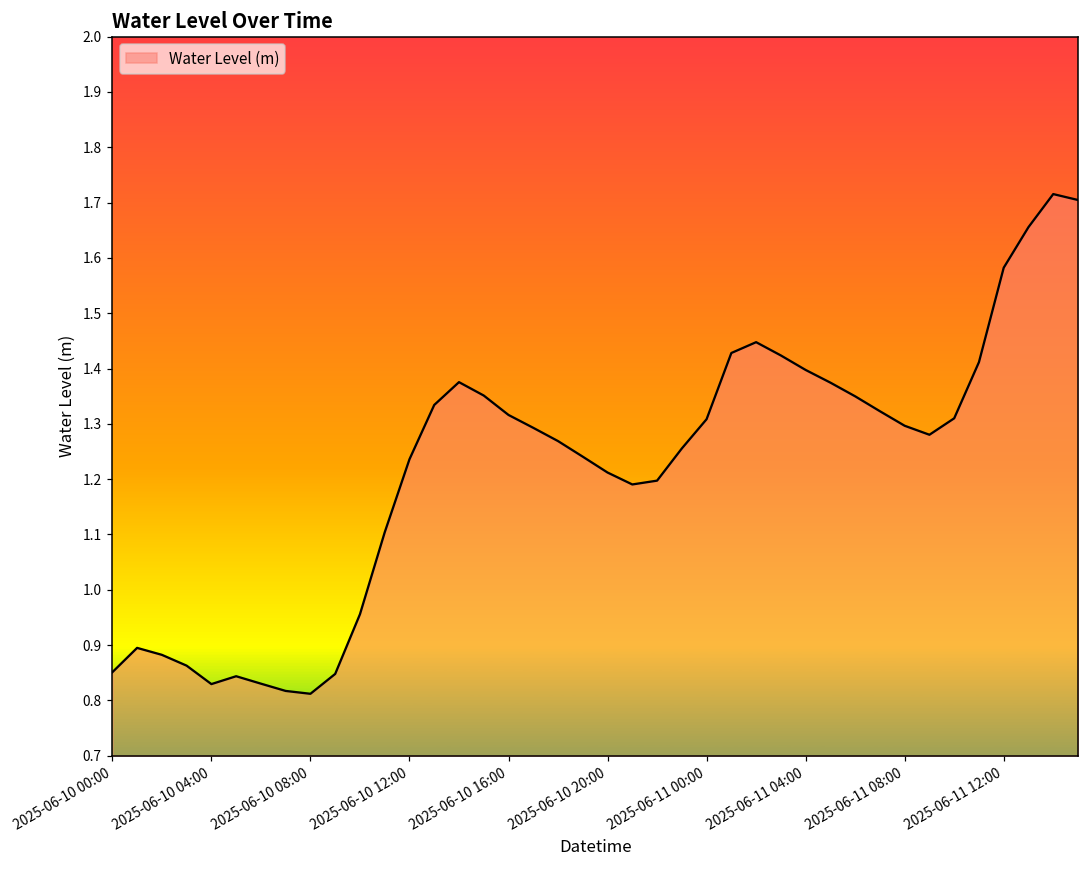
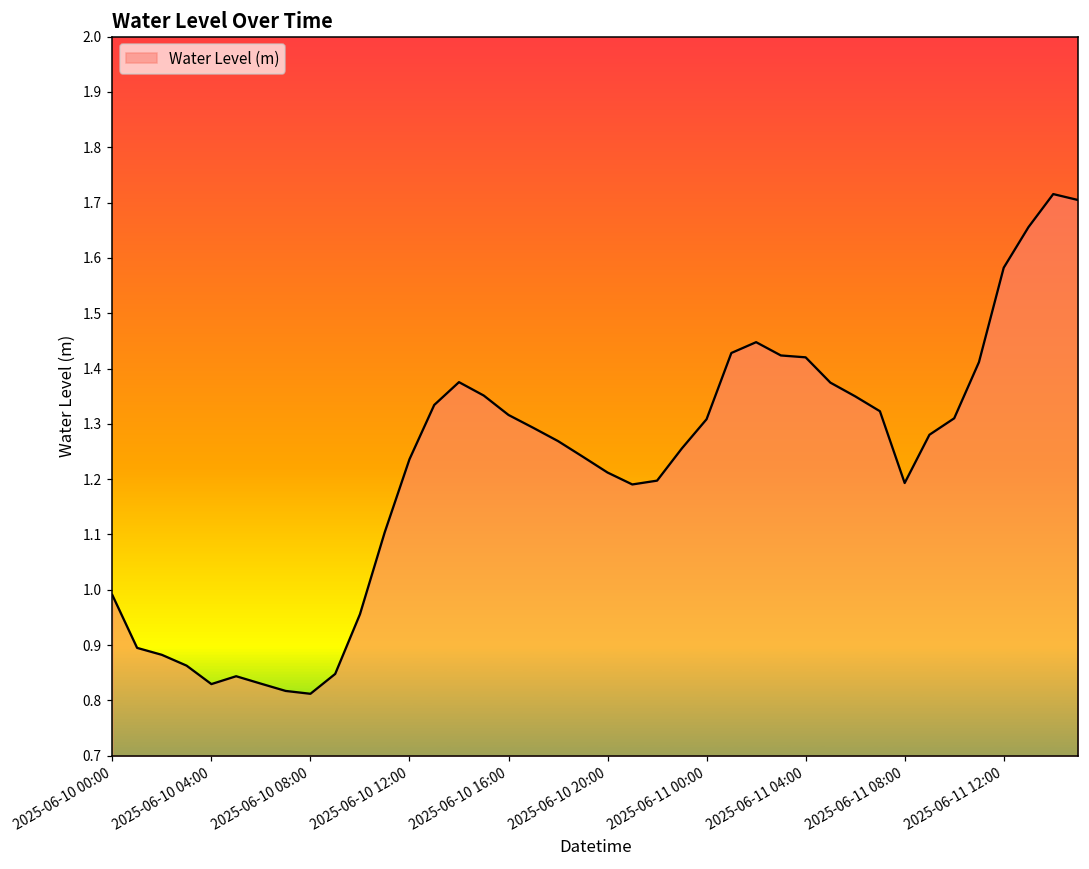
2025-06-10 00:00: 0.85 -> 0.99
2025-06-11 04:00: 1.40 -> 1.42
2025-06-11 08:00: 1.30 -> 1.19
